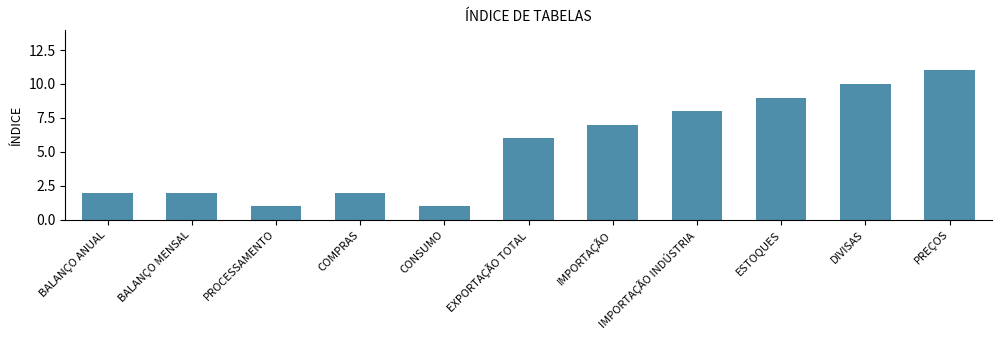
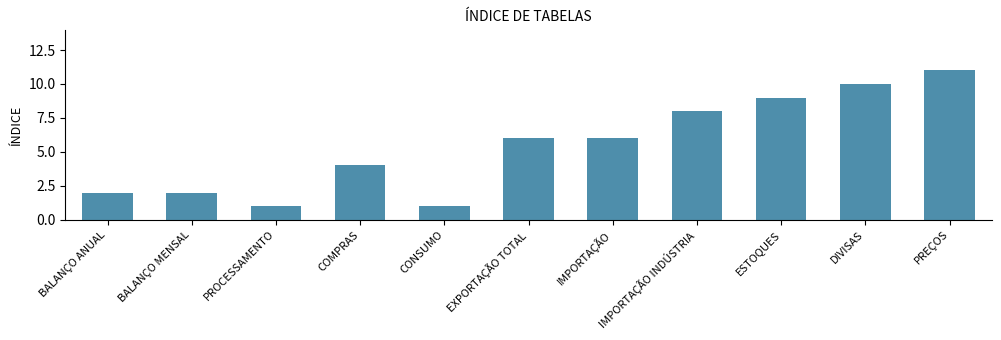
COMPRAS: 2 -> 4
IMPORTAÇÃO: 7 -> 6
